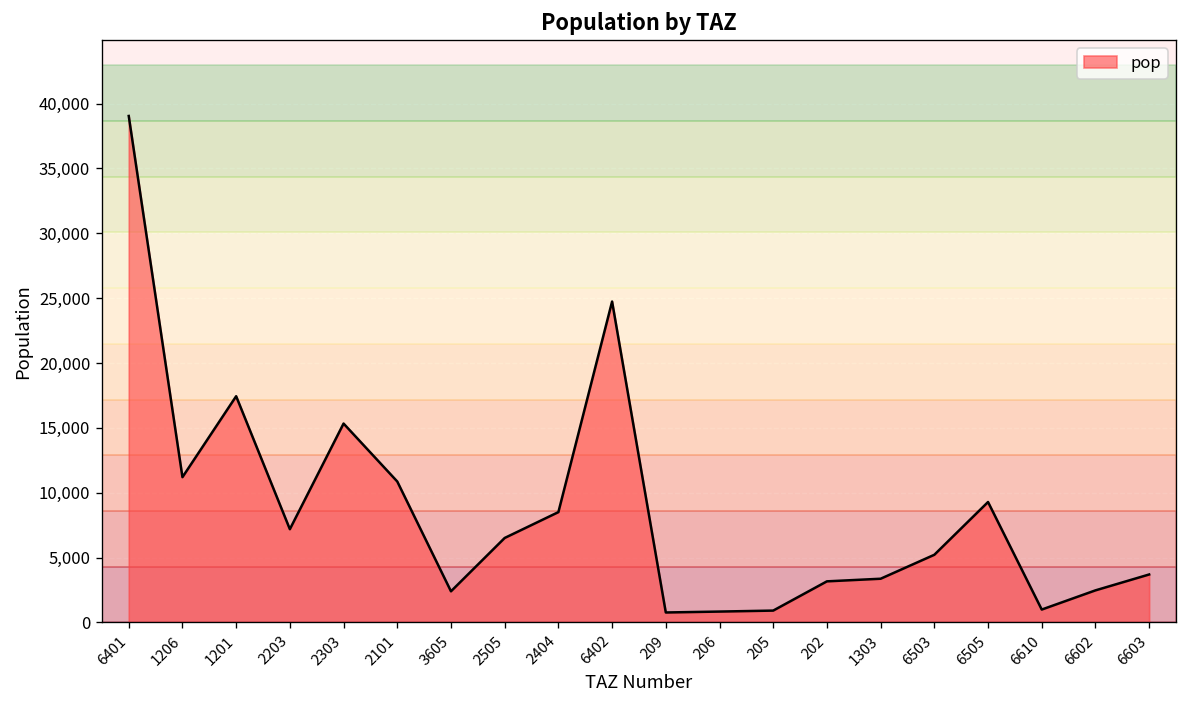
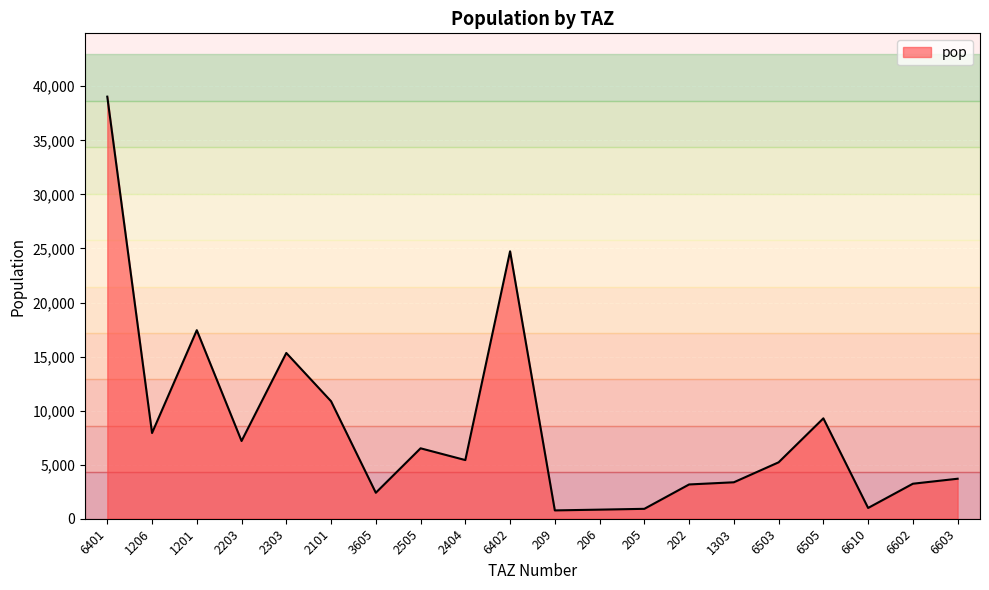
1206: 11,200 -> 7,900
2404: 8,500 -> 5,400
6602: 2,500 -> 3,200
